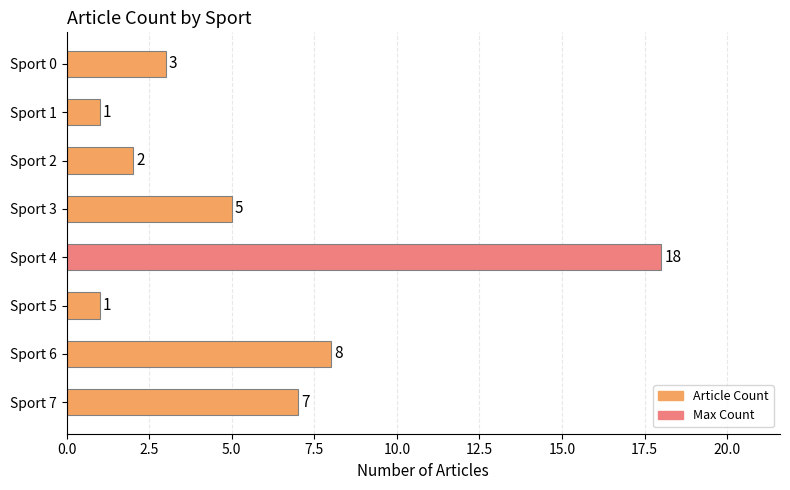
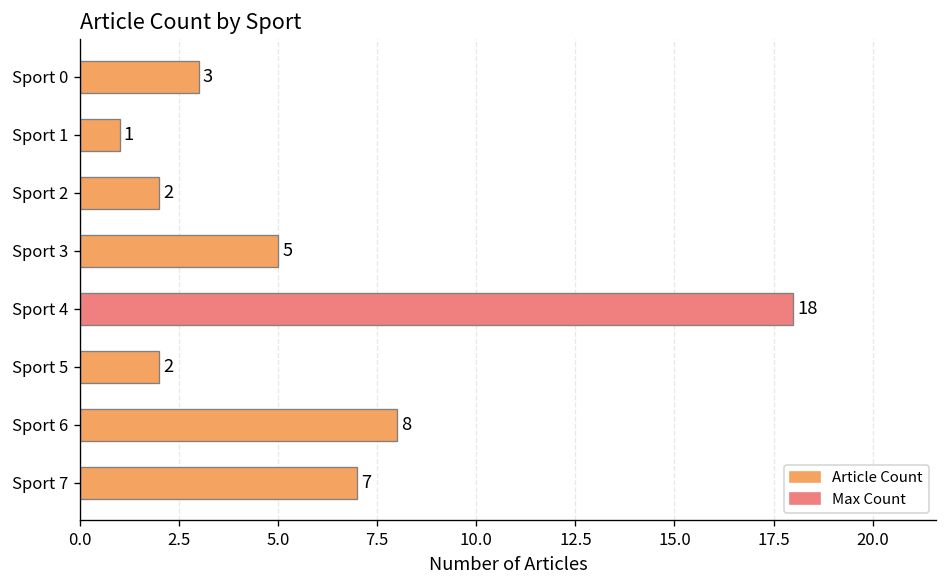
Sport 5: 1 -> 2
